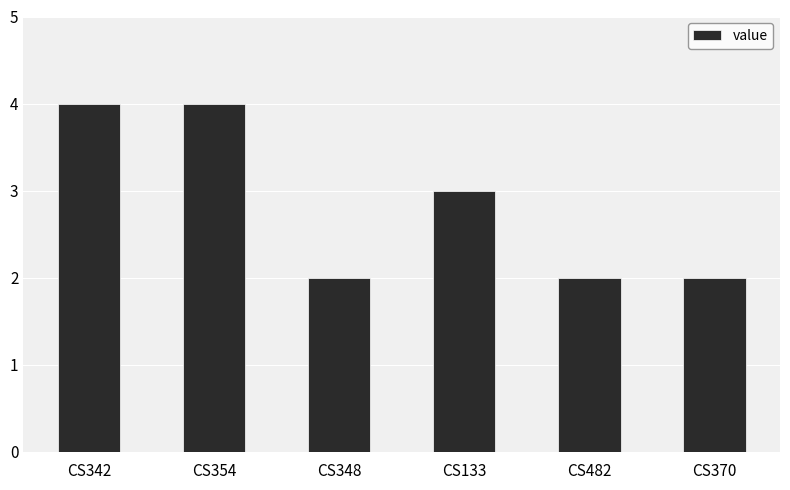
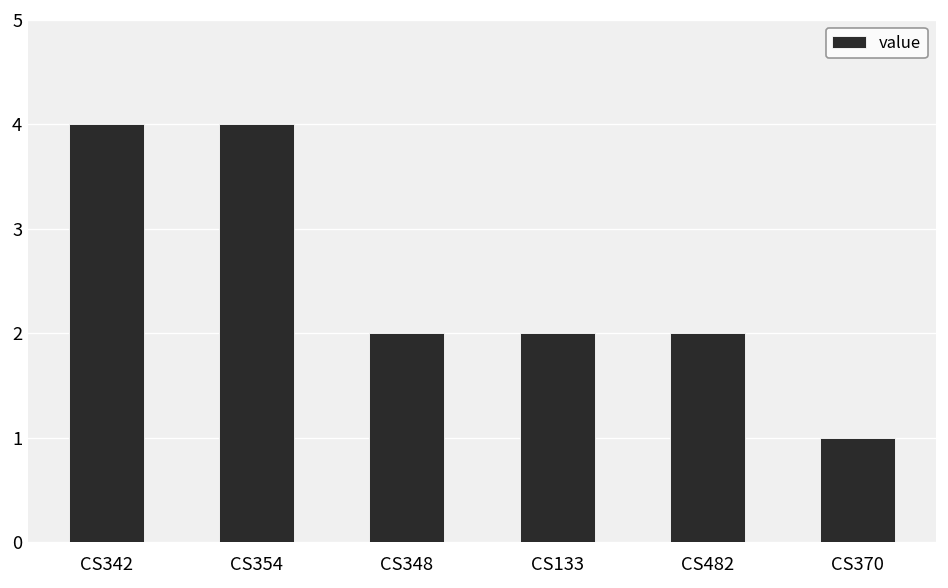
CS133: 3 -> 2
CS370: 2 -> 1
